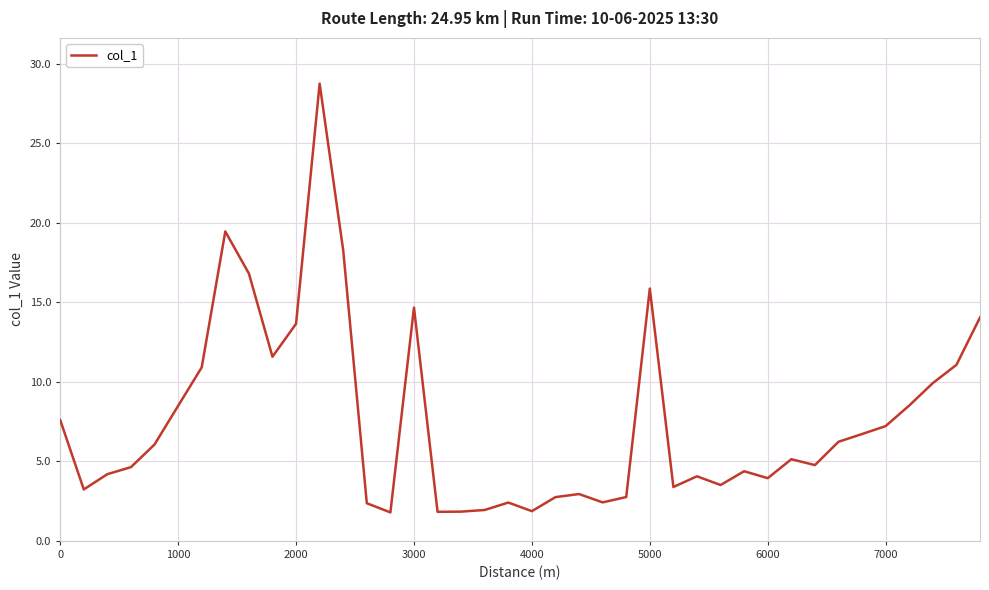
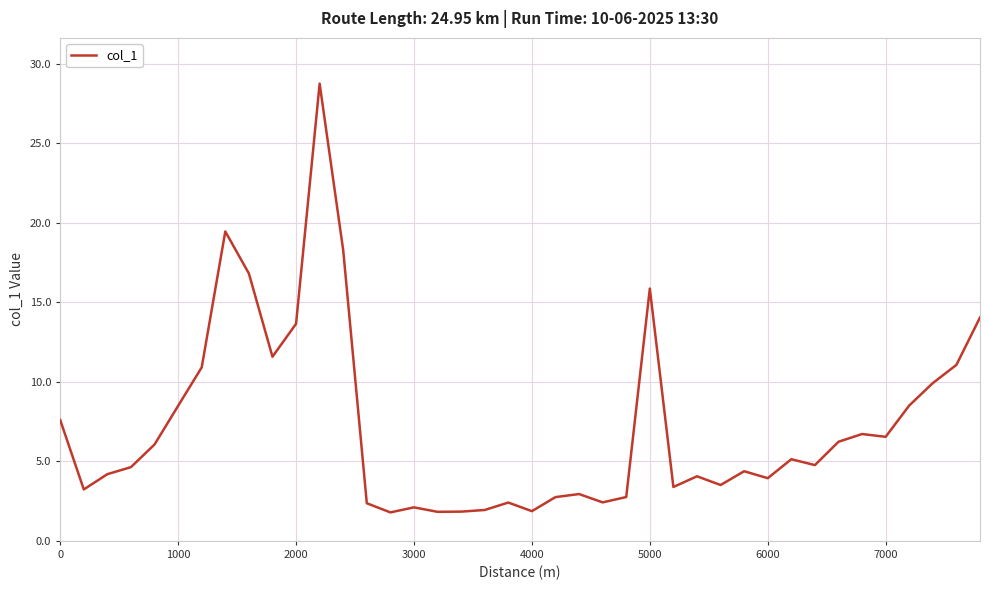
3000: 14.7 -> 2.1
7000: 7.2 -> 6.5
